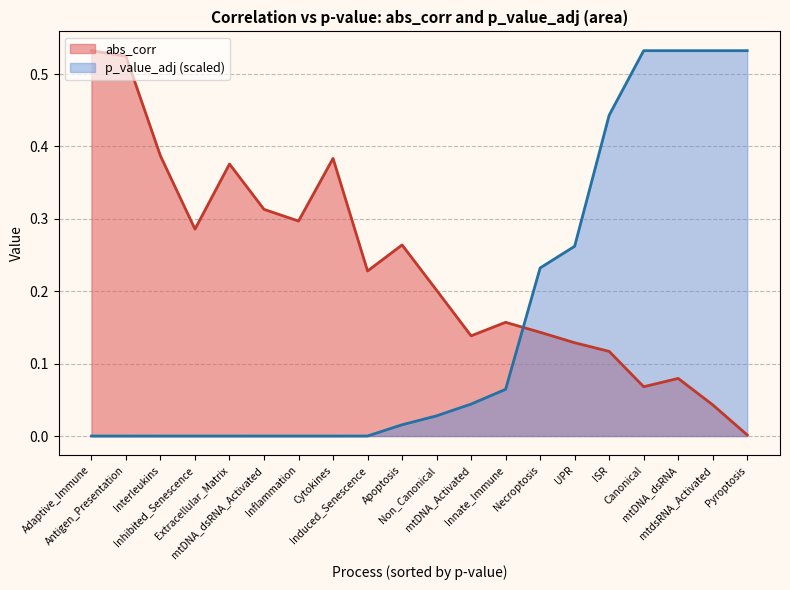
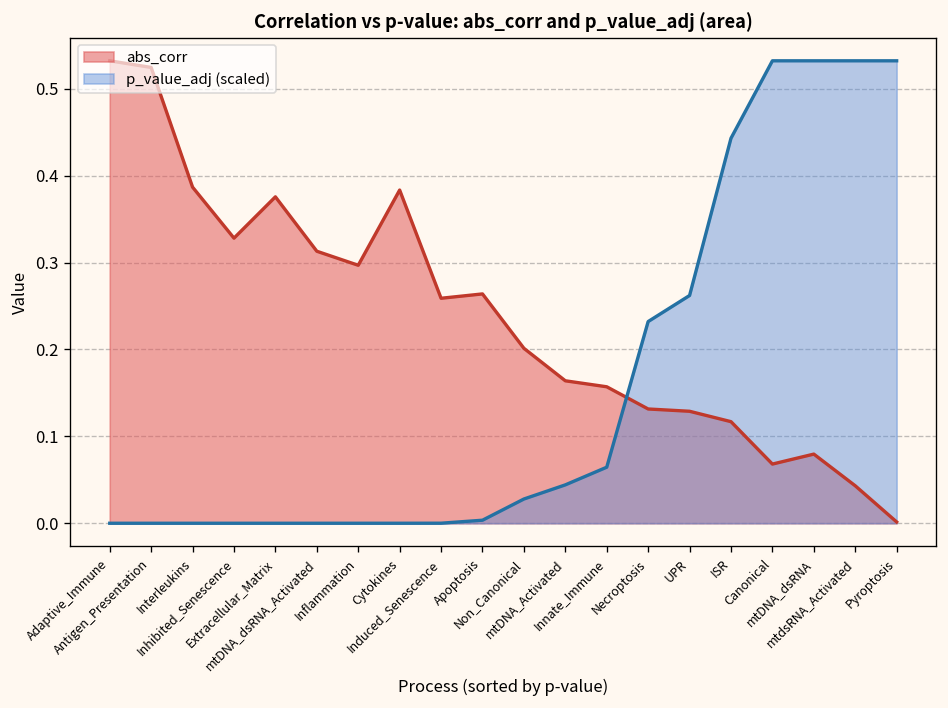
abs_corr, Inhibited_Senescence: 0.29 -> 0.33
abs_corr, Induced_Senescence: 0.23 -> 0.26
p_value_adj (scaled), Apoptosis: 0.02 -> 0.00
abs_corr, mtDNA_Activated: 0.14 -> 0.16
abs_corr, Necroptosis: 0.14 -> 0.13
